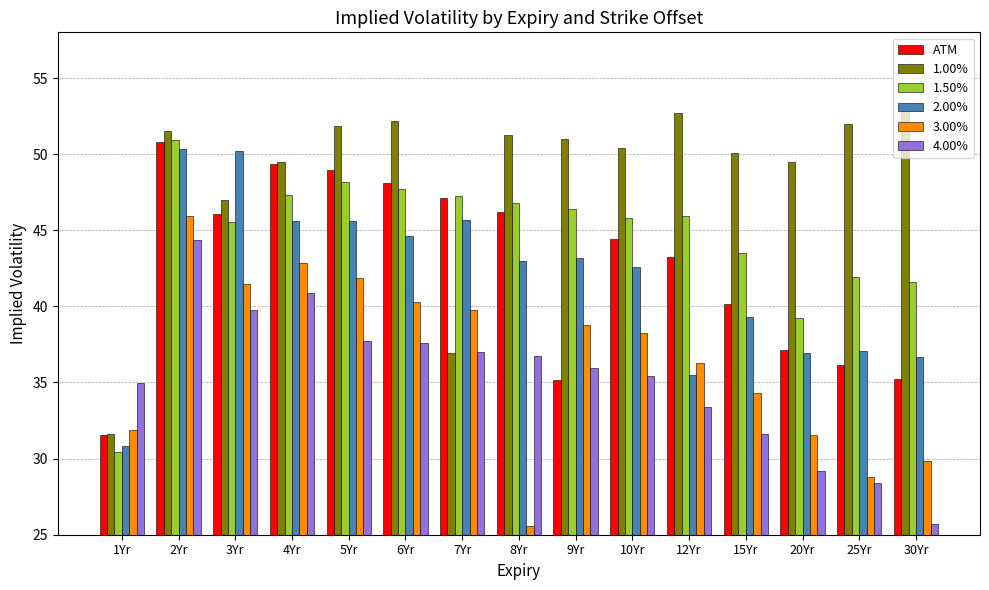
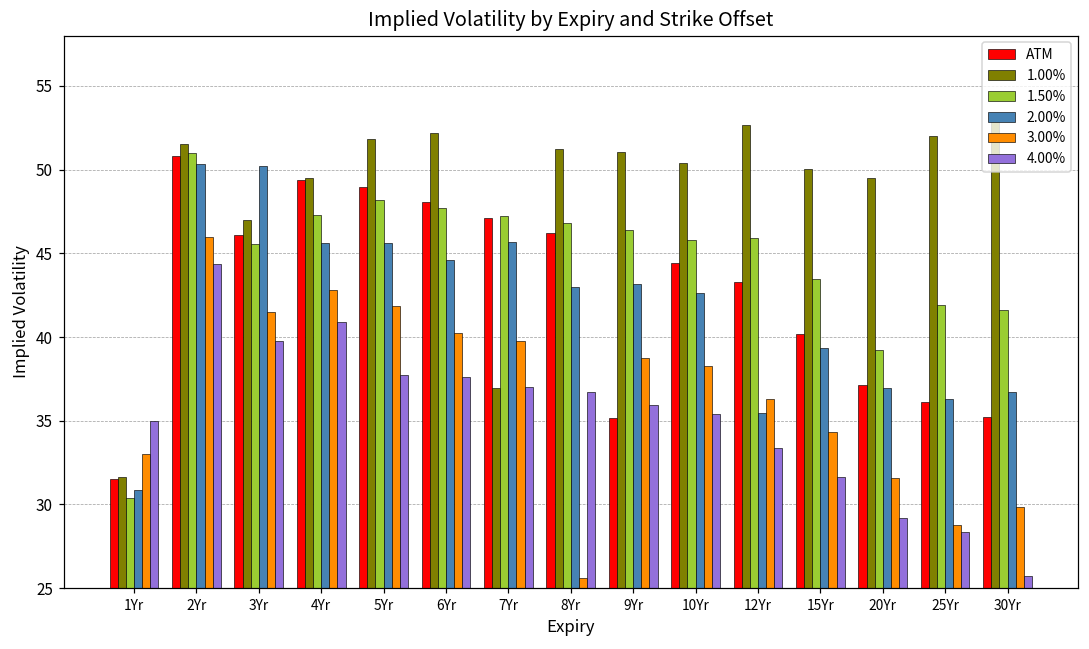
3.00%, 1Yr: 31.9 -> 33.0
2.00%, 25Yr: 37.1 -> 36.3
